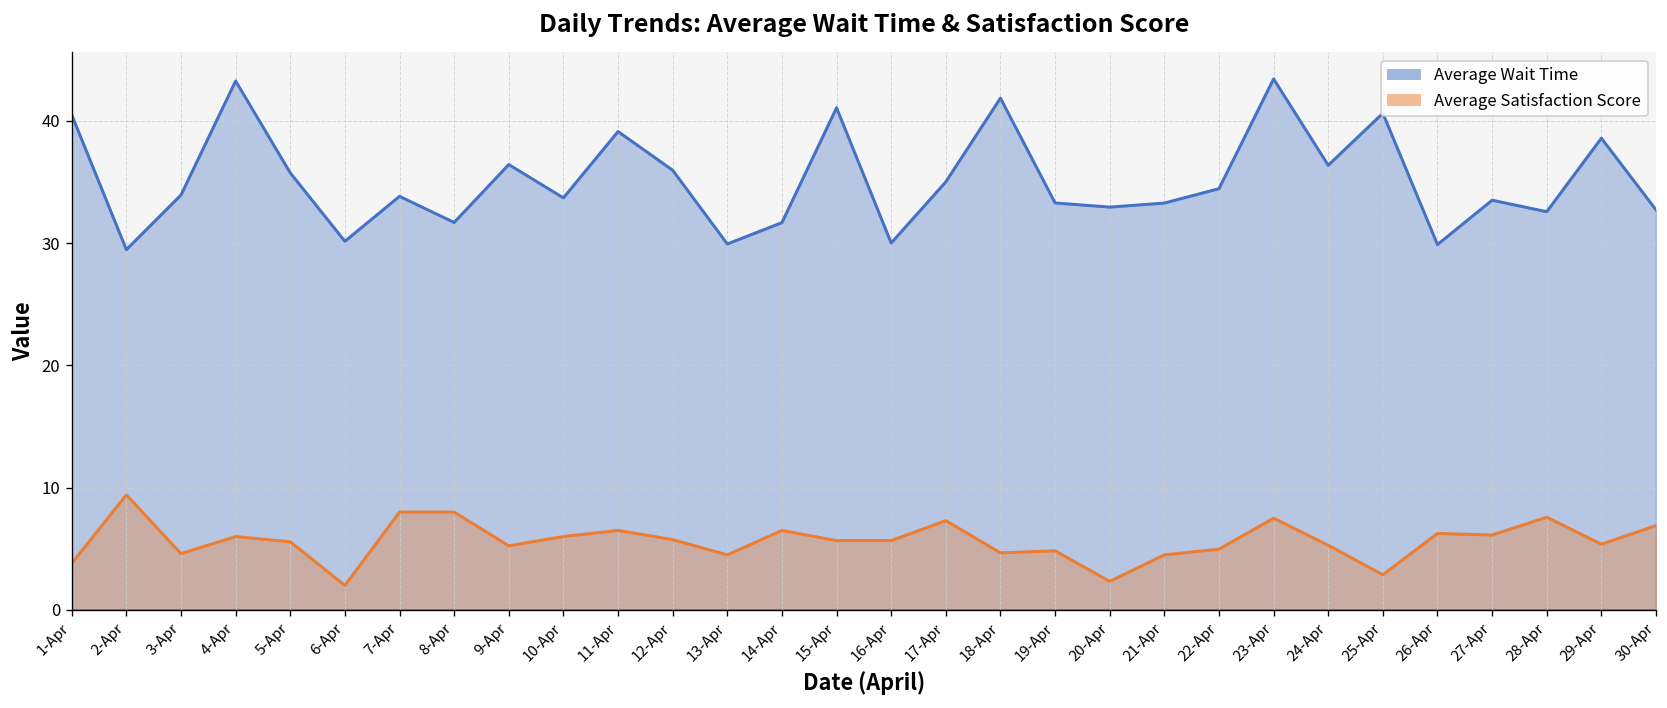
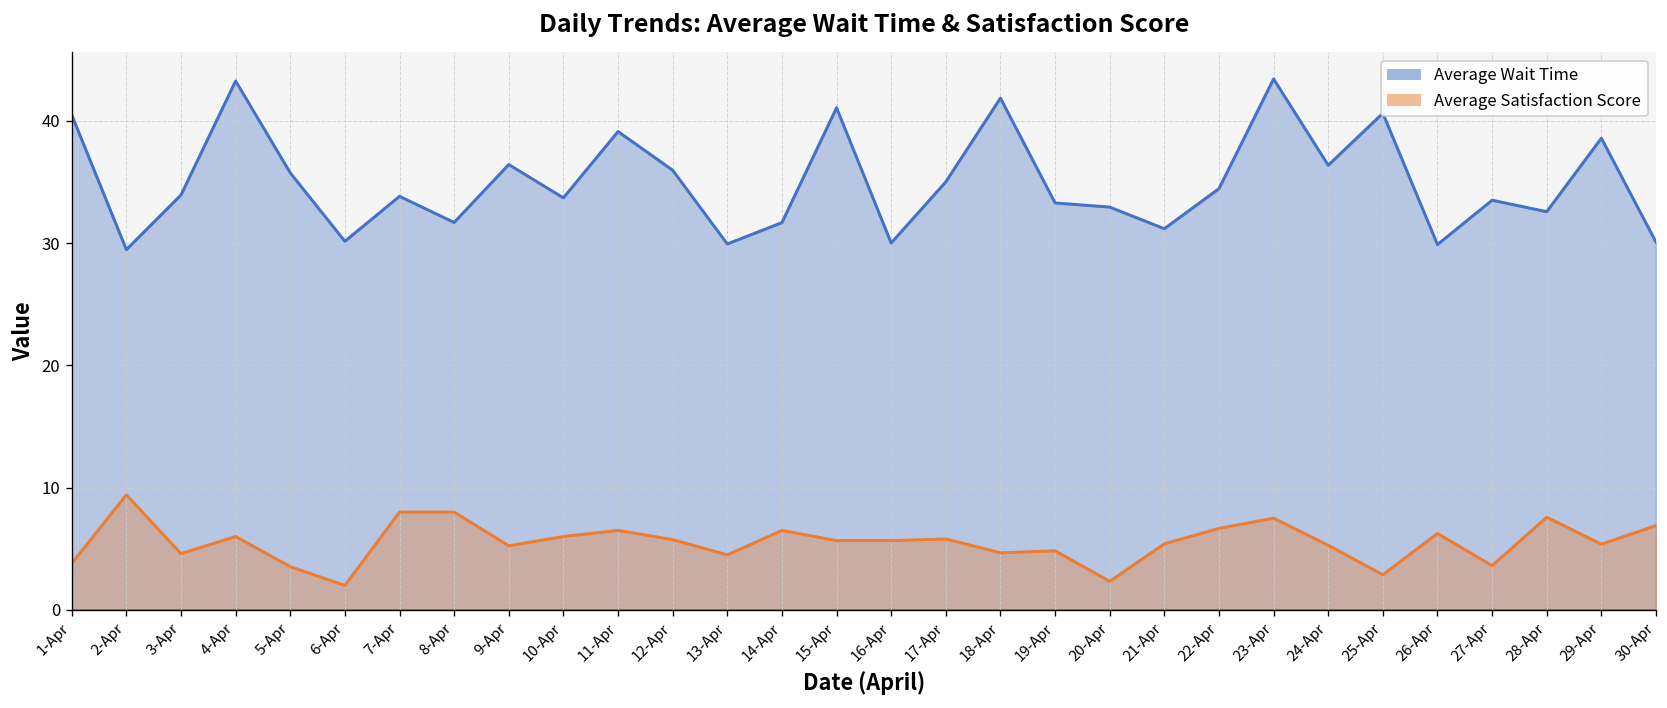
Average Satisfaction Score, 5-Apr: 5.6 -> 3.5
Average Satisfaction Score, 17-Apr: 7.3 -> 5.8
Average Wait Time, 21-Apr: 33.3 -> 31.2
Average Satisfaction Score, 21-Apr: 4.5 -> 5.4
Average Satisfaction Score, 22-Apr: 5.0 -> 6.7
Average Satisfaction Score, 27-Apr: 6.1 -> 3.6
Average Wait Time, 30-Apr: 32.7 -> 30.1
